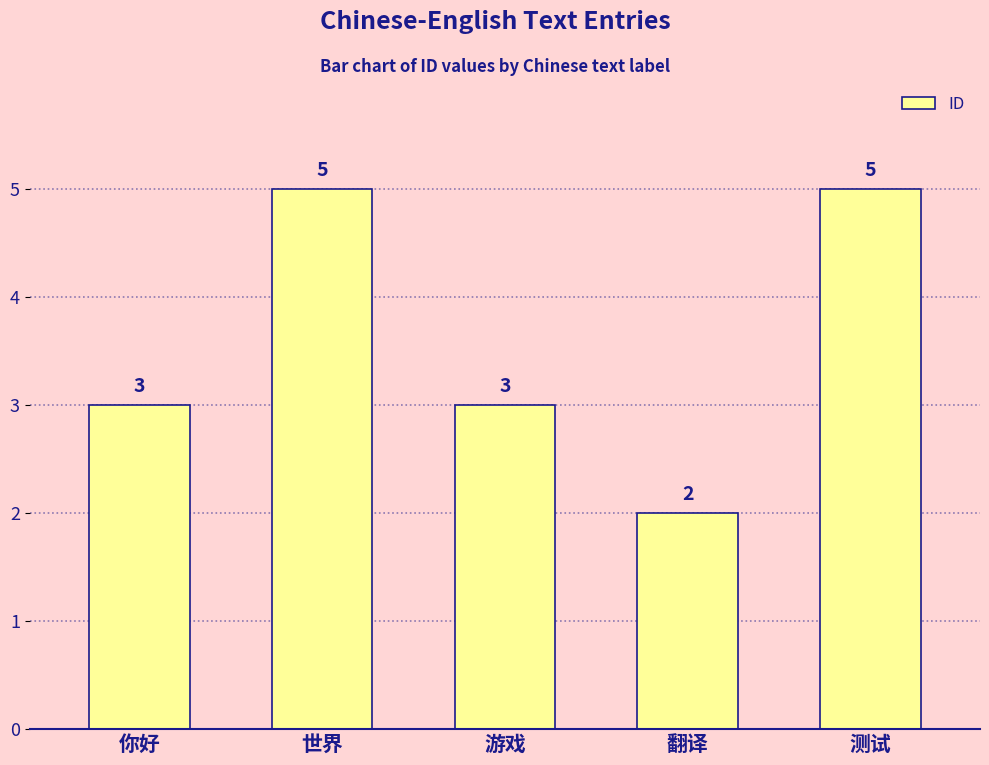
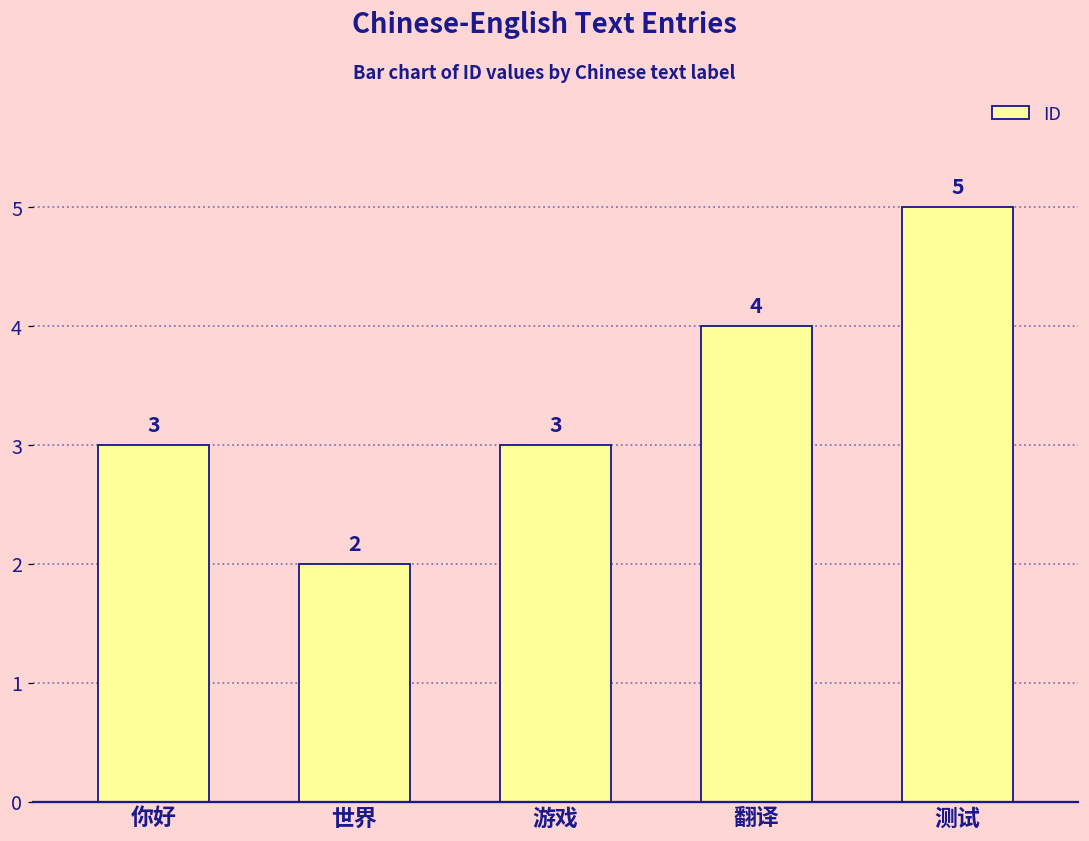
世界: 5 -> 2
翻译: 2 -> 4
